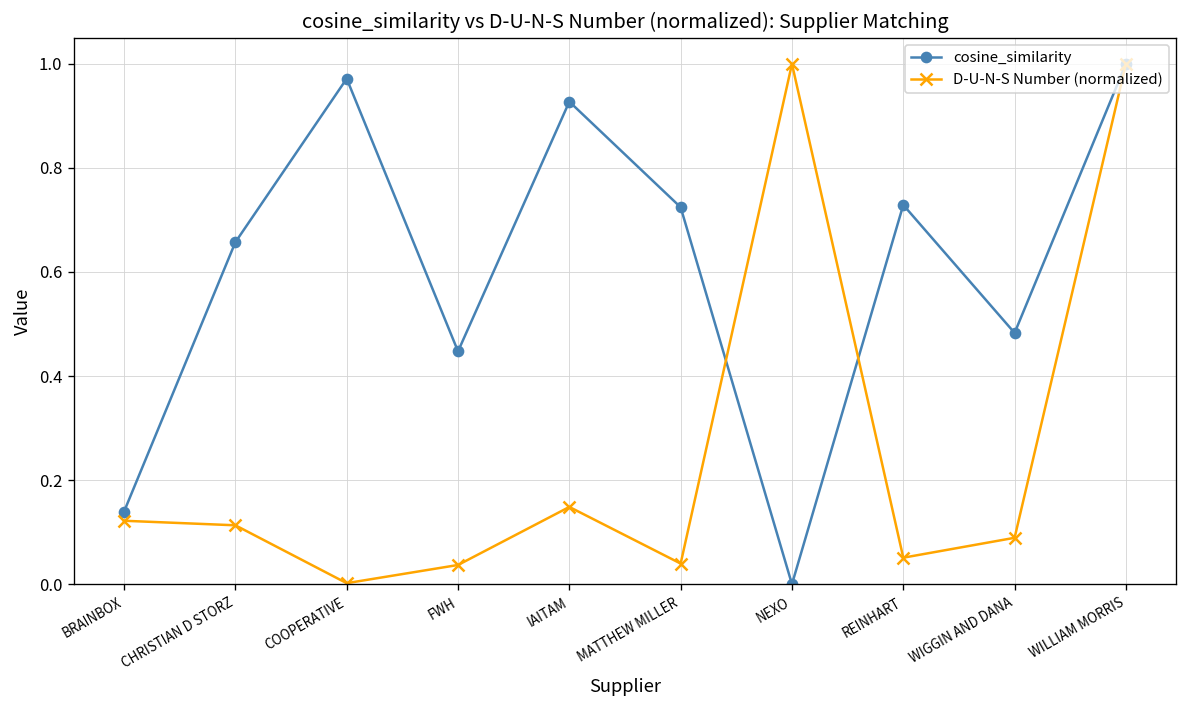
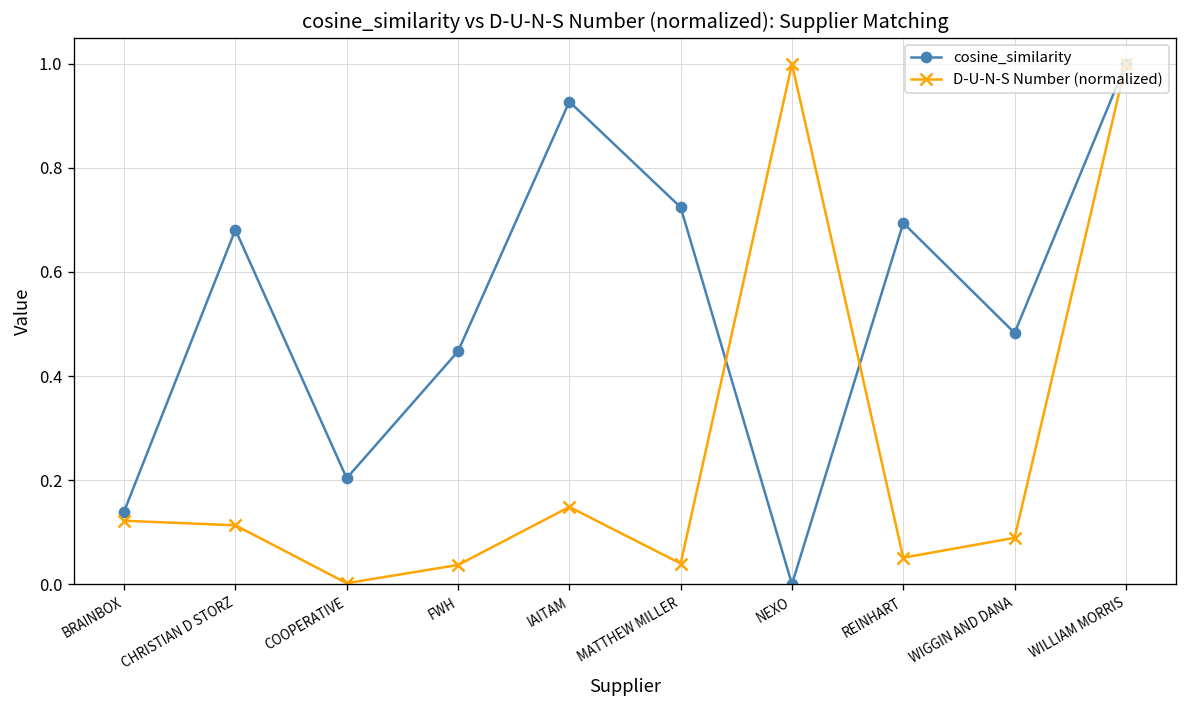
cosine_similarity, CHRISTIAN D STORZ: 0.66 -> 0.68
cosine_similarity, COOPERATIVE: 0.97 -> 0.20
cosine_similarity, REINHART: 0.73 -> 0.69
